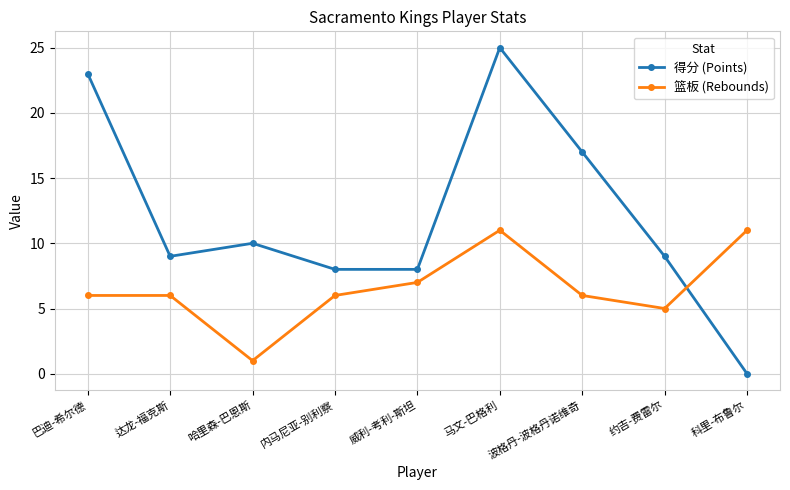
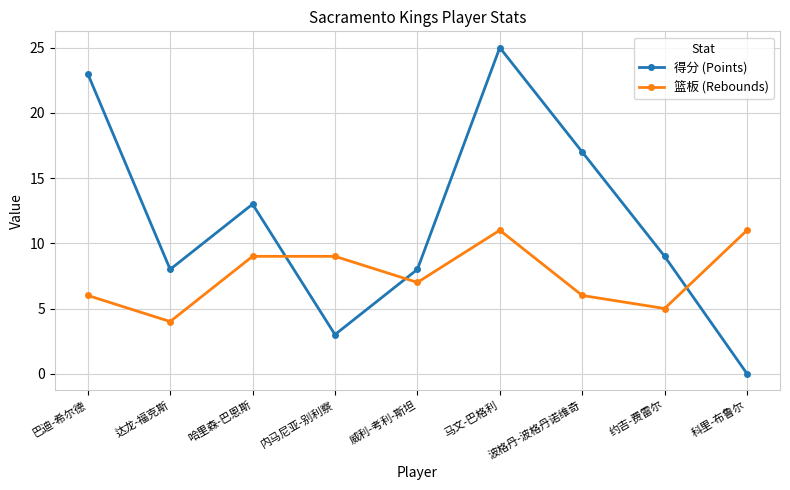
得分 (Points), 达龙-福克斯: 9 -> 8
篮板 (Rebounds), 达龙-福克斯: 6 -> 4
得分 (Points), 哈里森-巴恩斯: 10 -> 13
篮板 (Rebounds), 哈里森-巴恩斯: 1 -> 9
得分 (Points), 内马尼亚-别利察: 8 -> 3
篮板 (Rebounds), 内马尼亚-别利察: 6 -> 9
